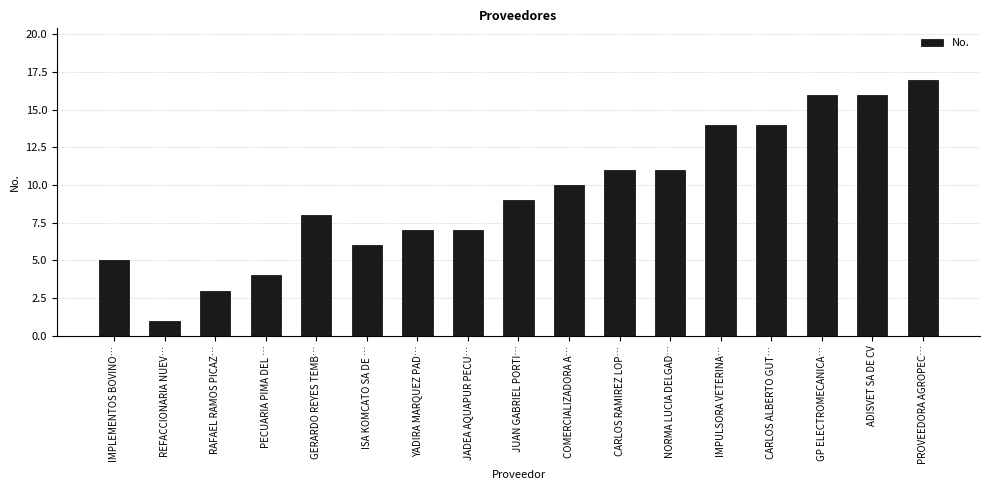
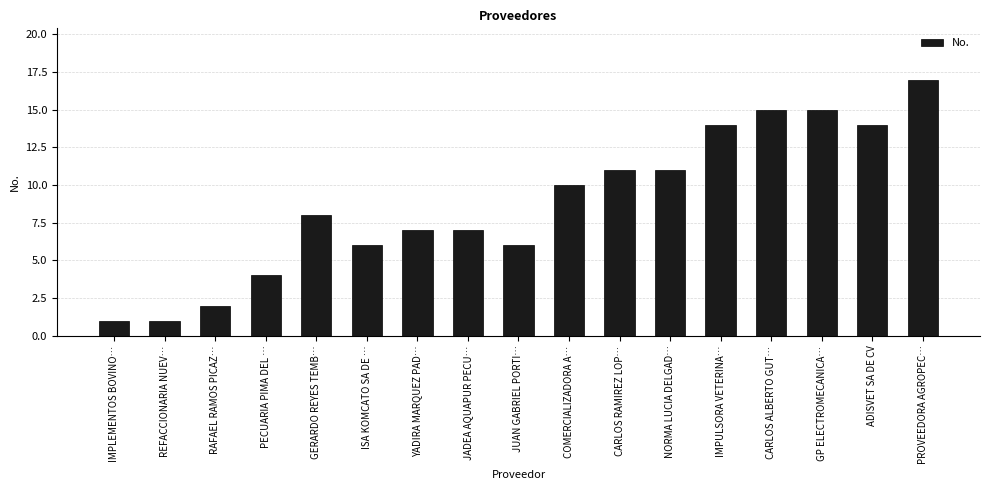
IMPLEMENTOS BOVINO…: 5 -> 1
RAFAEL RAMOS PICAZ…: 3 -> 2
JUAN GABRIEL PORTI…: 9 -> 6
CARLOS ALBERTO GUT…: 14 -> 15
GP ELECTROMECANICA…: 16 -> 15
ADISVET SA DE CV: 16 -> 14
